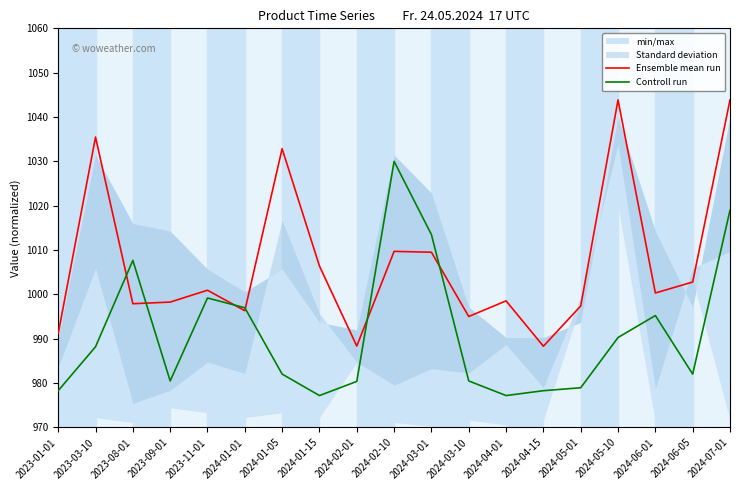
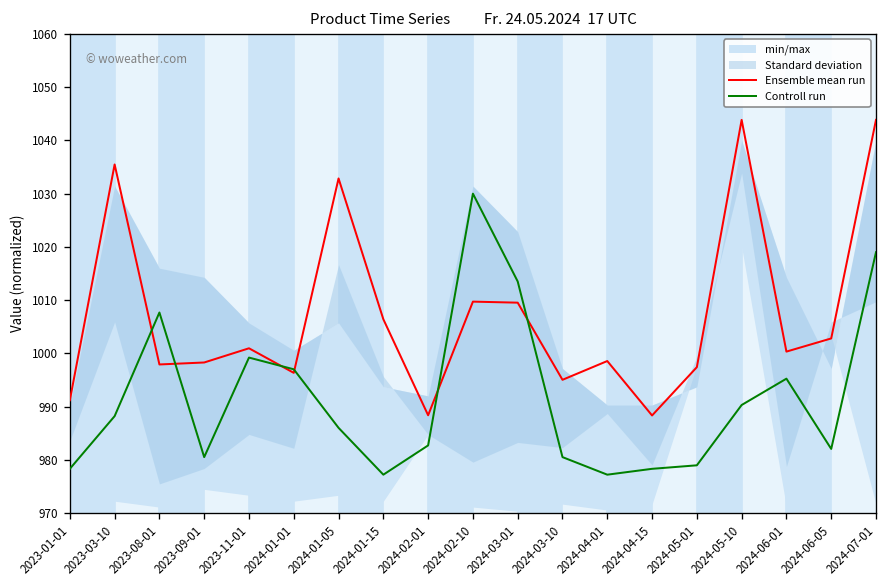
Controll run, 2024-01-05: 982 -> 986
Controll run, 2024-02-01: 980 -> 983
